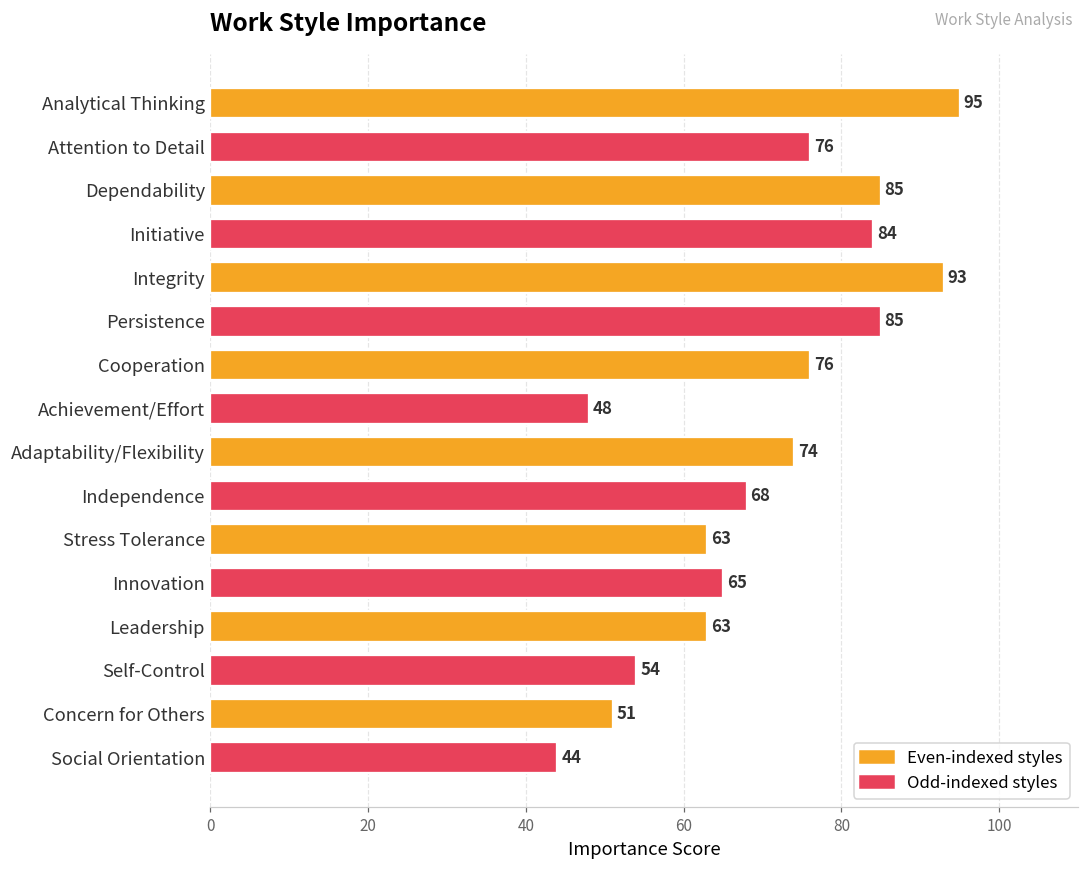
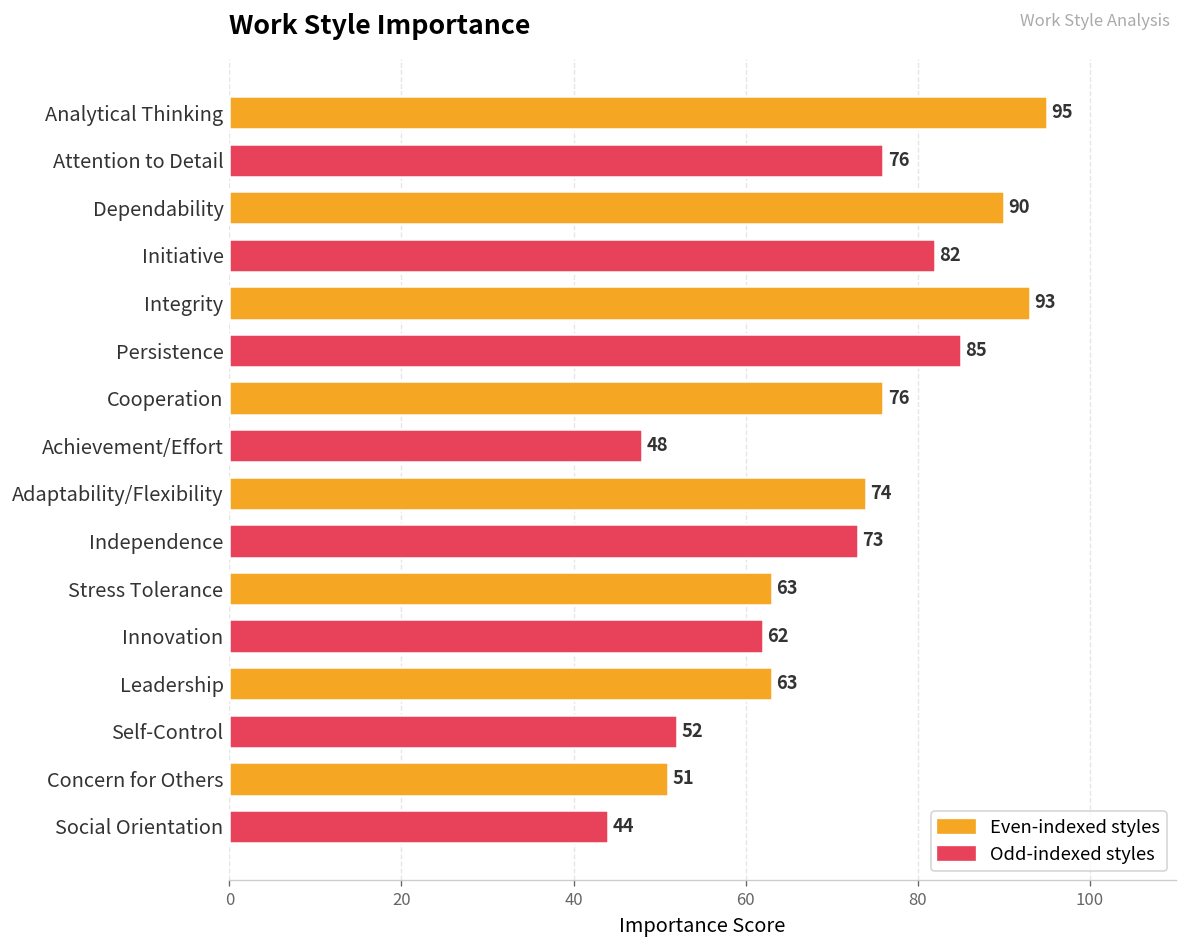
Dependability: 85 -> 90
Initiative: 84 -> 82
Independence: 68 -> 73
Innovation: 65 -> 62
Self-Control: 54 -> 52
